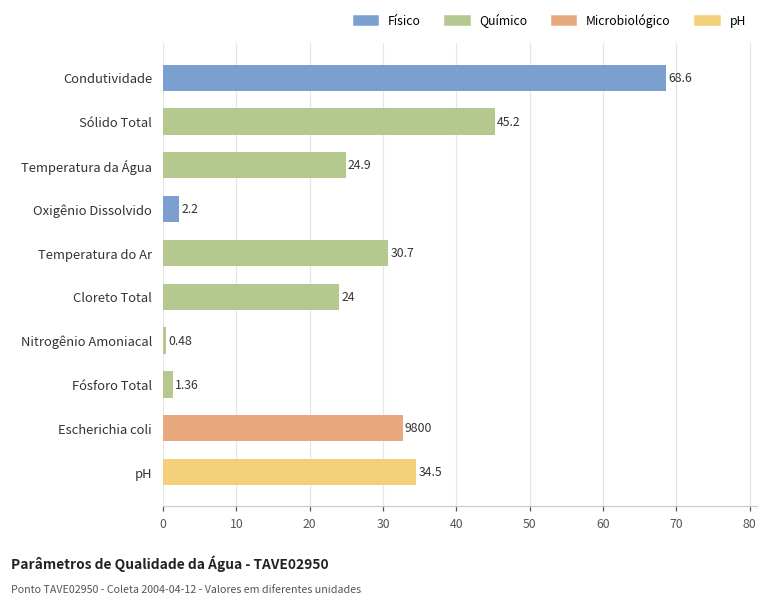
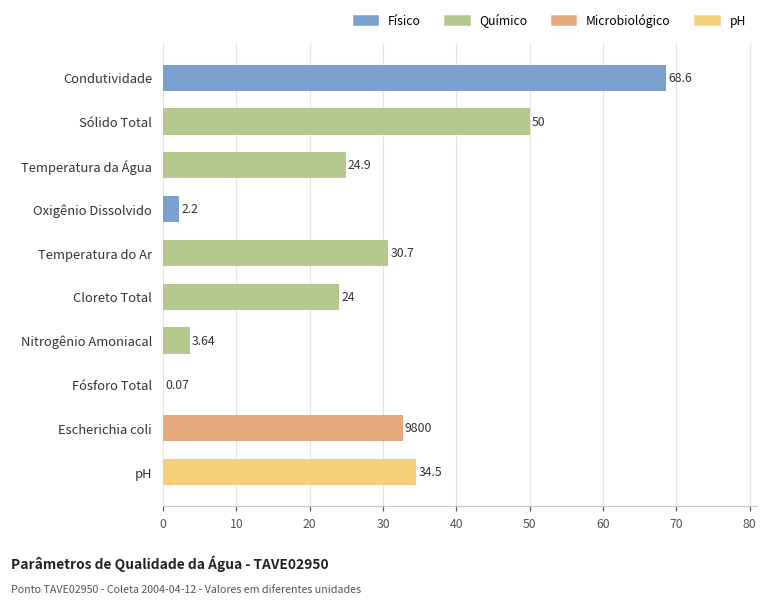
Sólido Total: 45.2 -> 50
Nitrogênio Amoniacal: 0.48 -> 3.64
Fósforo Total: 1.36 -> 0.07
